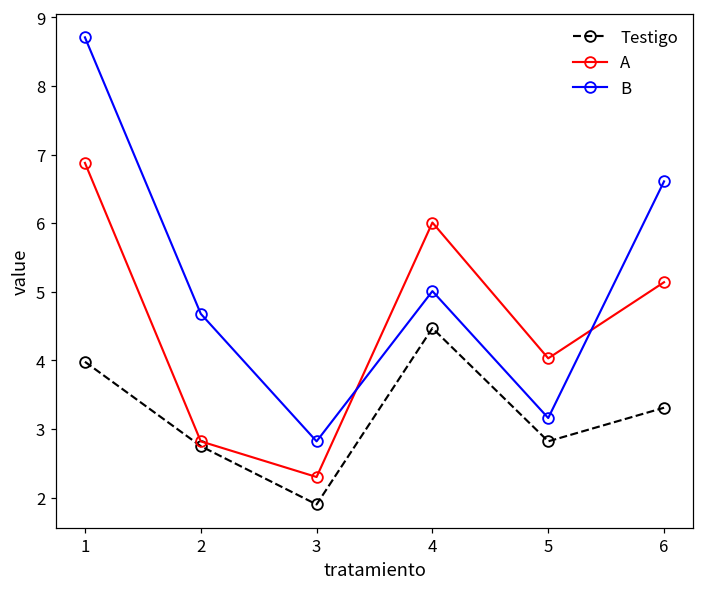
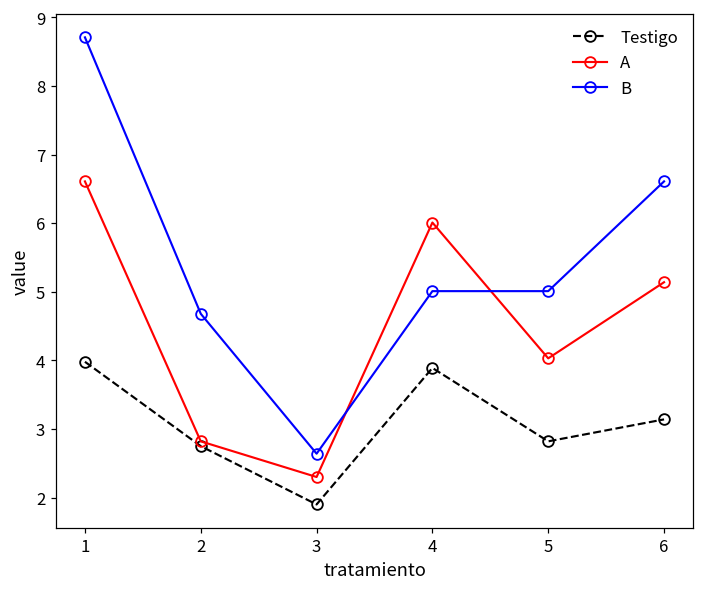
A, 1: 6.9 -> 6.6
B, 3: 2.8 -> 2.6
Testigo, 4: 4.5 -> 3.9
B, 5: 3.2 -> 5.0
Testigo, 6: 3.3 -> 3.1
